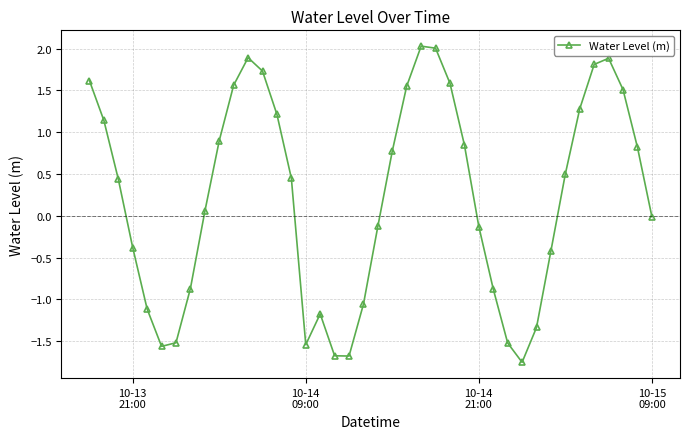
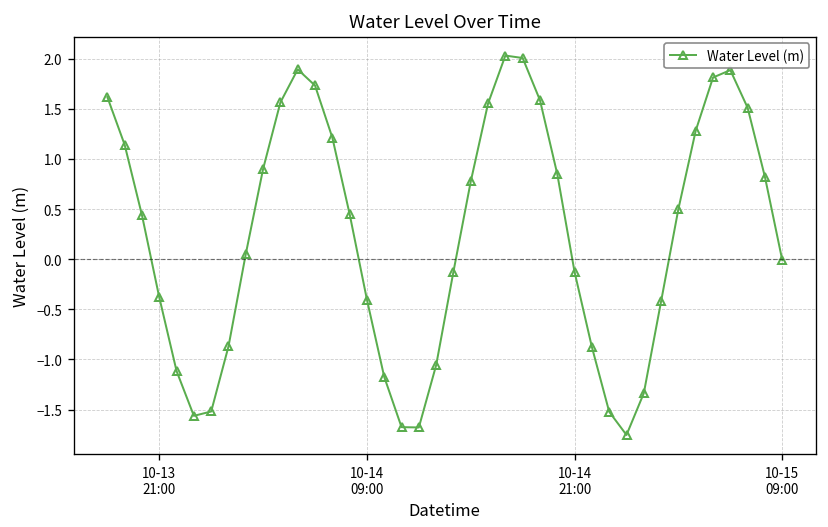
10-14 09:00: -1.5 -> -0.4
